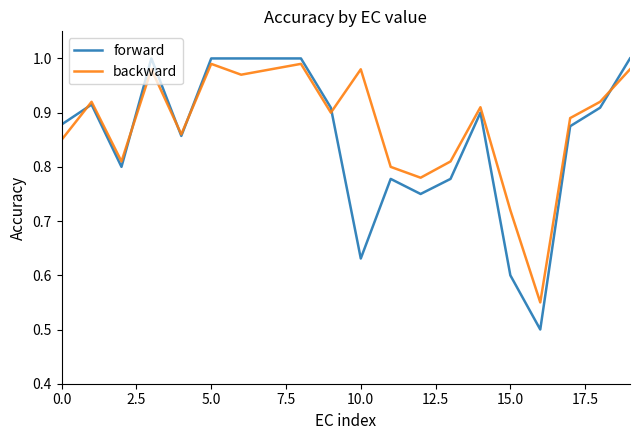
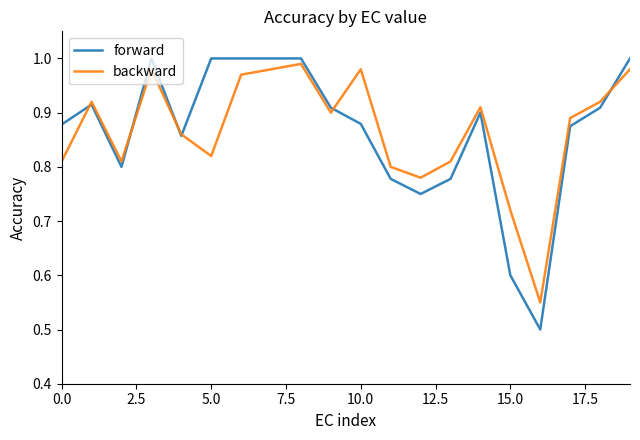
backward, 0.0: 0.85 -> 0.81
backward, 5.0: 0.99 -> 0.82
forward, 10.0: 0.63 -> 0.88
